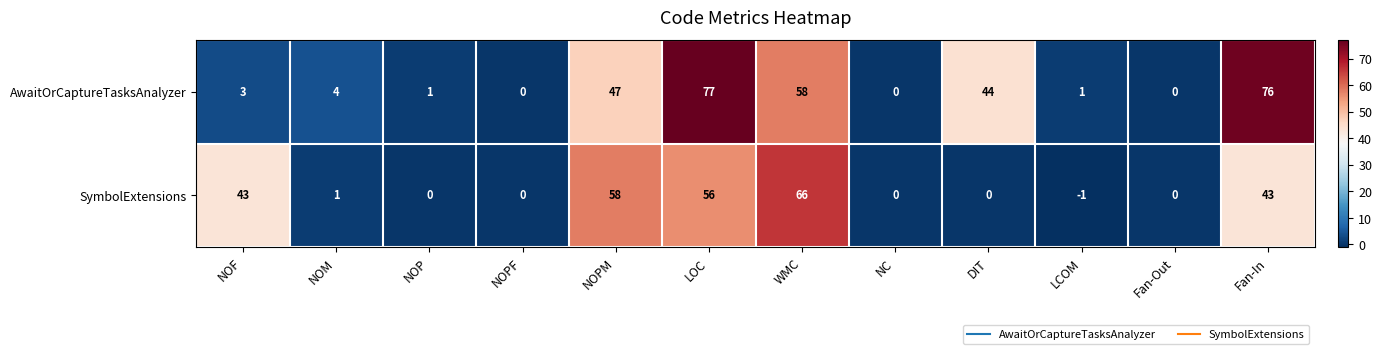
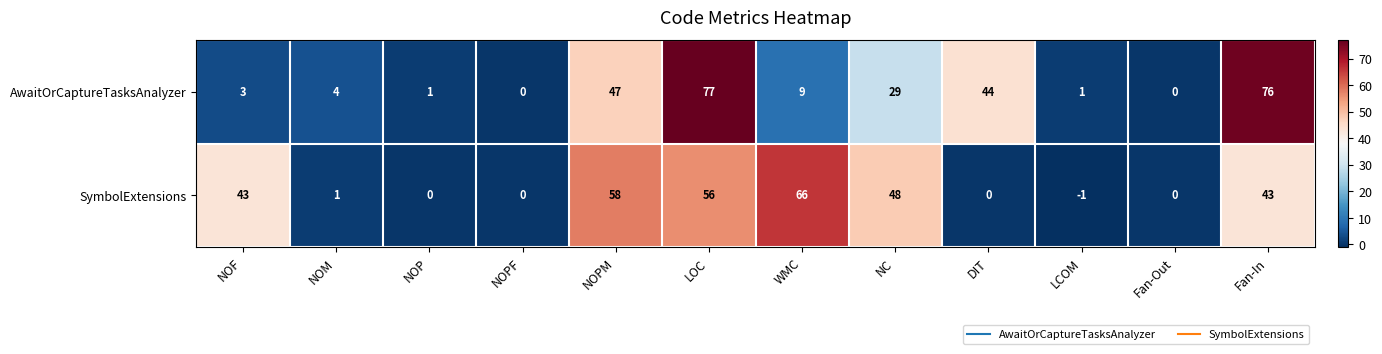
AwaitOrCaptureTasksAnalyzer, WMC: 58 -> 9
AwaitOrCaptureTasksAnalyzer, NC: 0 -> 29
SymbolExtensions, NC: 0 -> 48
